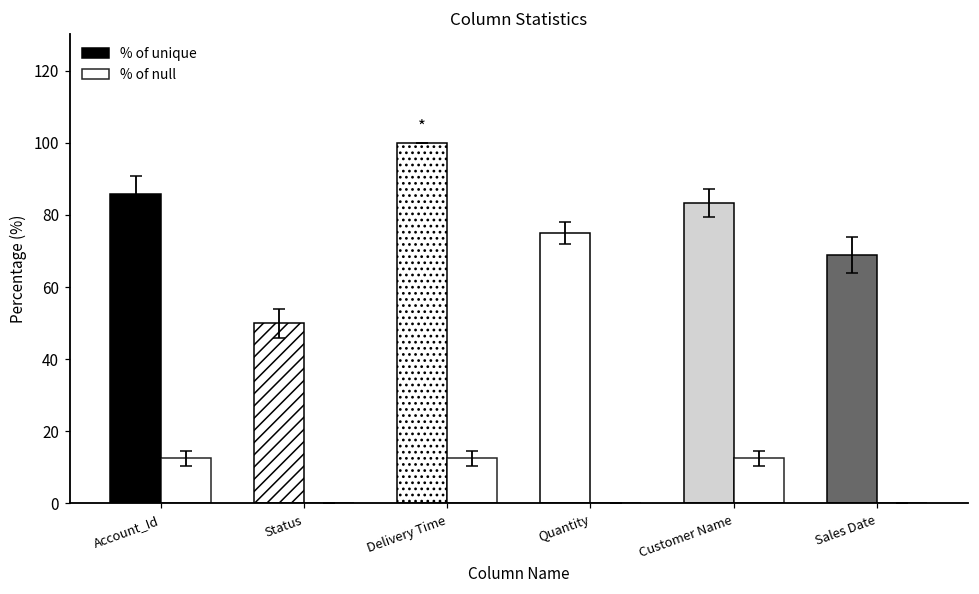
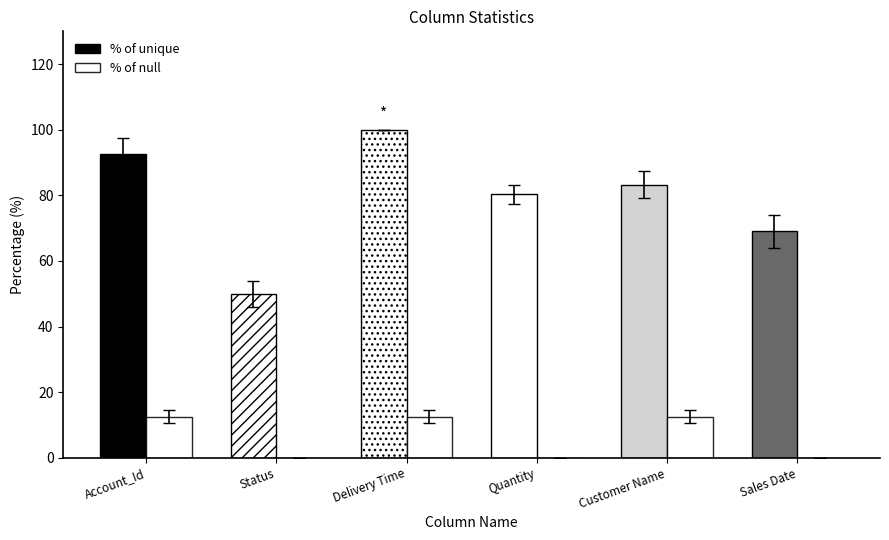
% of unique, Account_Id: 86 -> 93
% of unique, Quantity: 75 -> 80
